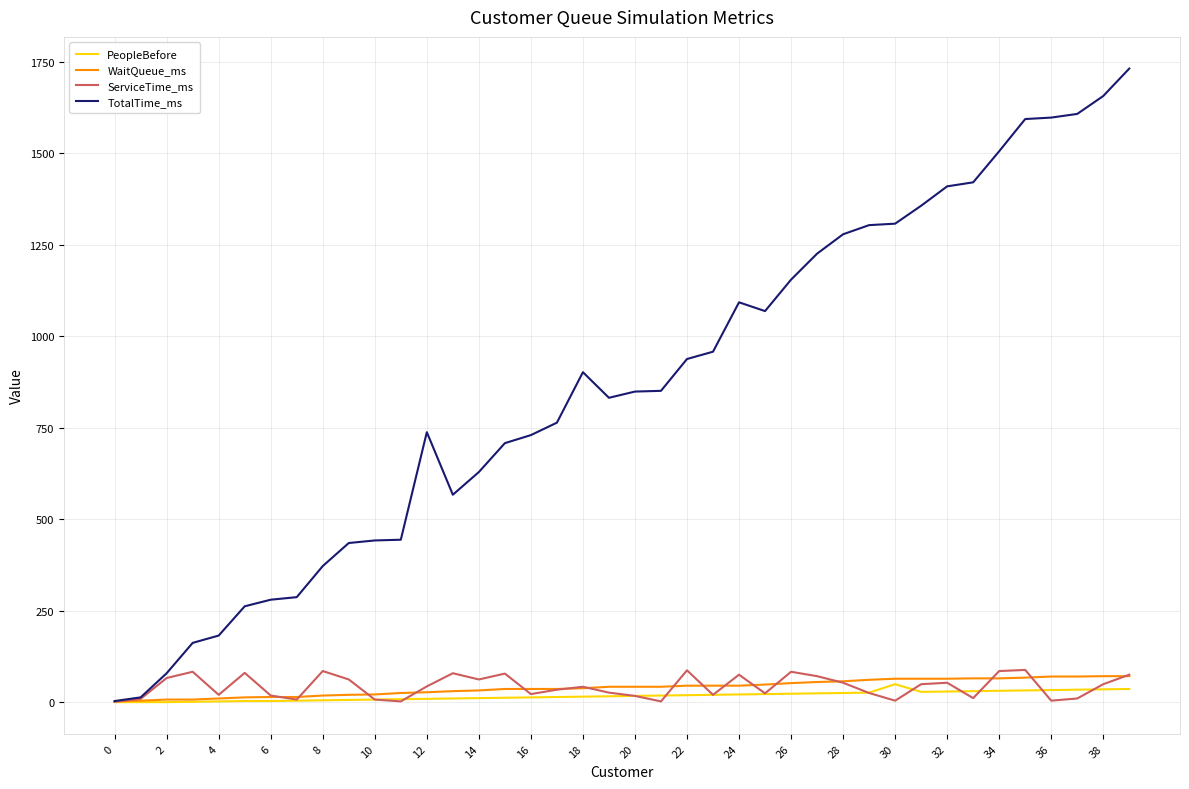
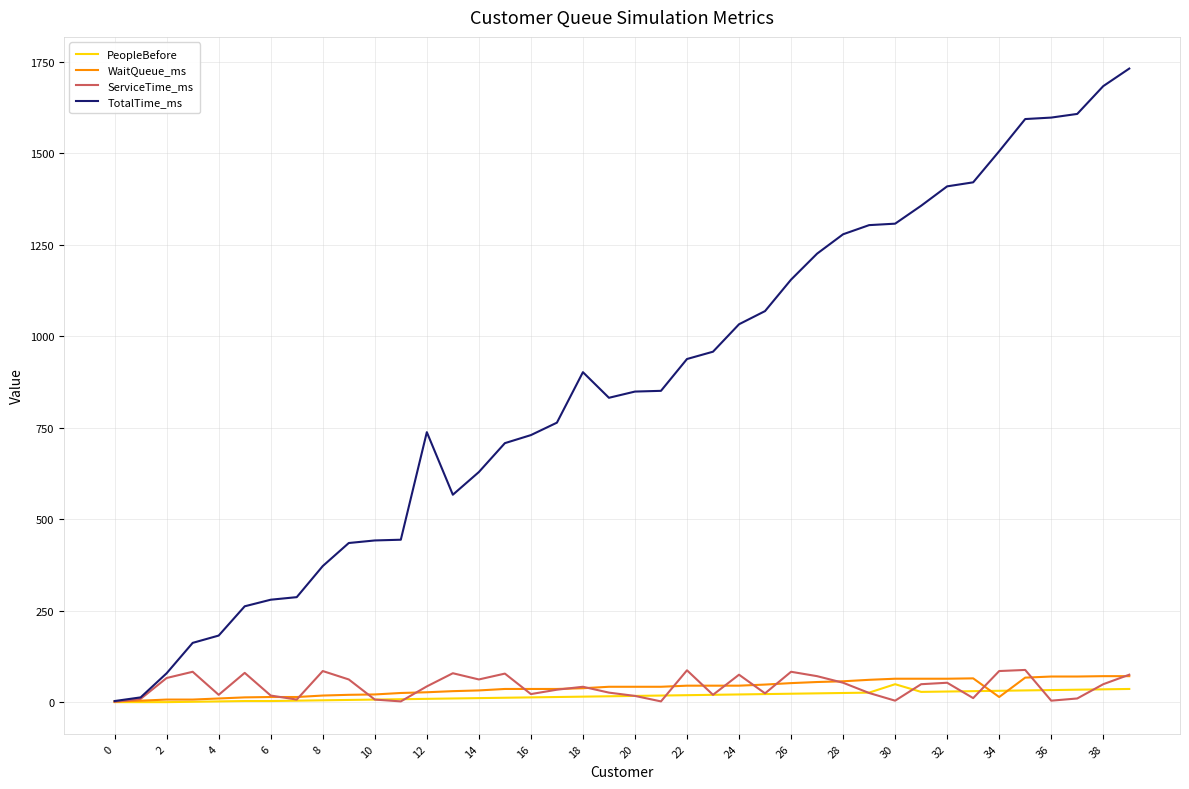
TotalTime_ms, 24: 1090 -> 1030
WaitQueue_ms, 34: 70 -> 10
TotalTime_ms, 38: 1660 -> 1680
